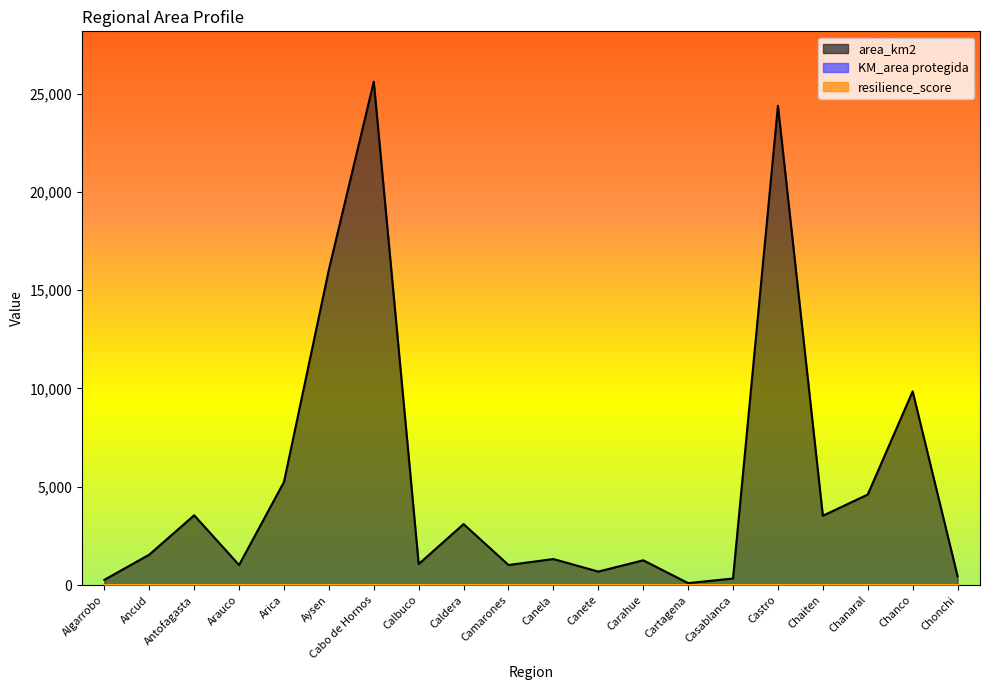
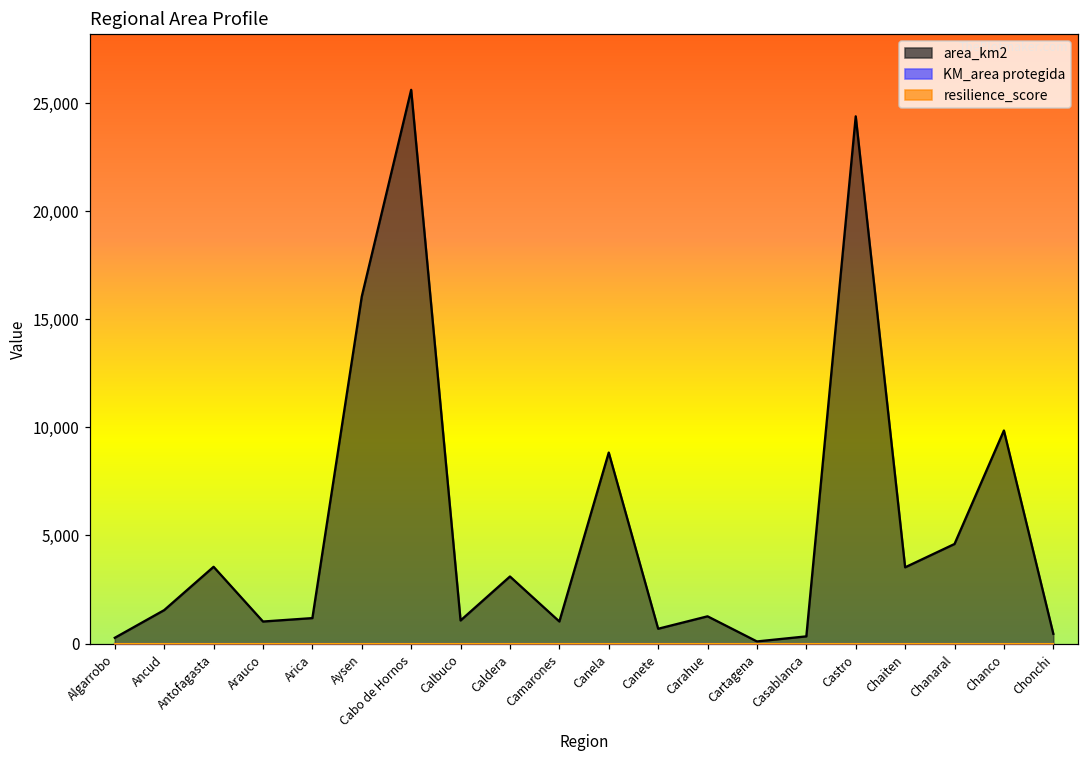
area_km2, Arica: 5,200 -> 1,200
area_km2, Canela: 1,300 -> 8,800
